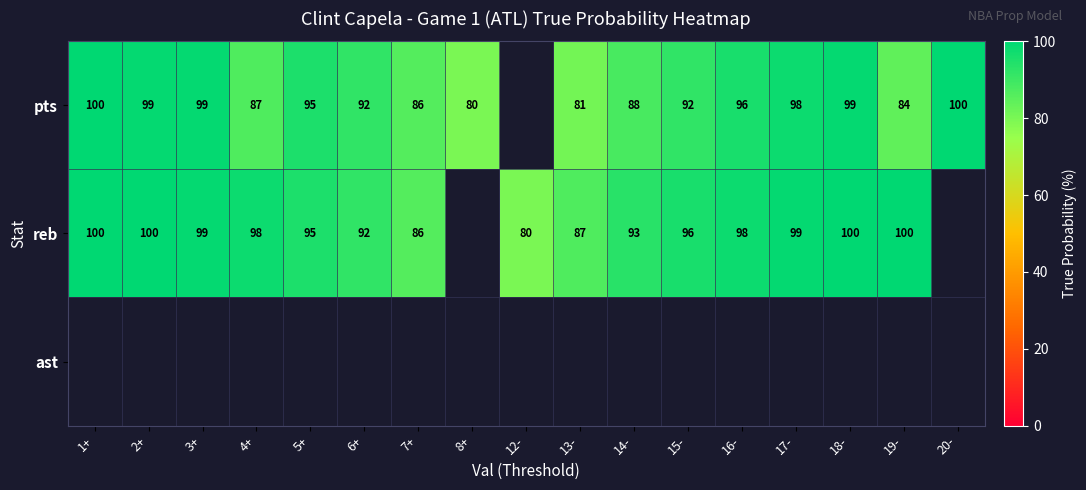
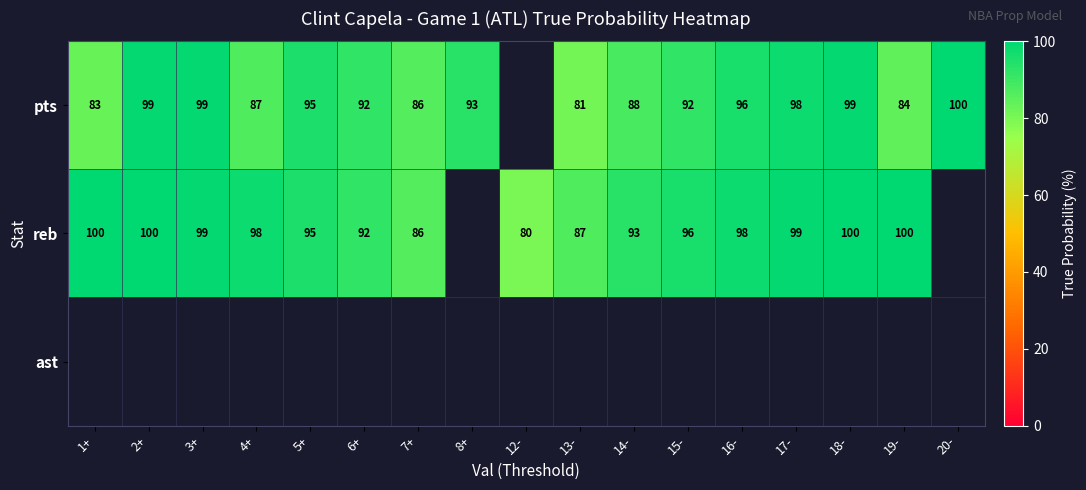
pts, 1+: 100 -> 83
pts, 8+: 80 -> 93
